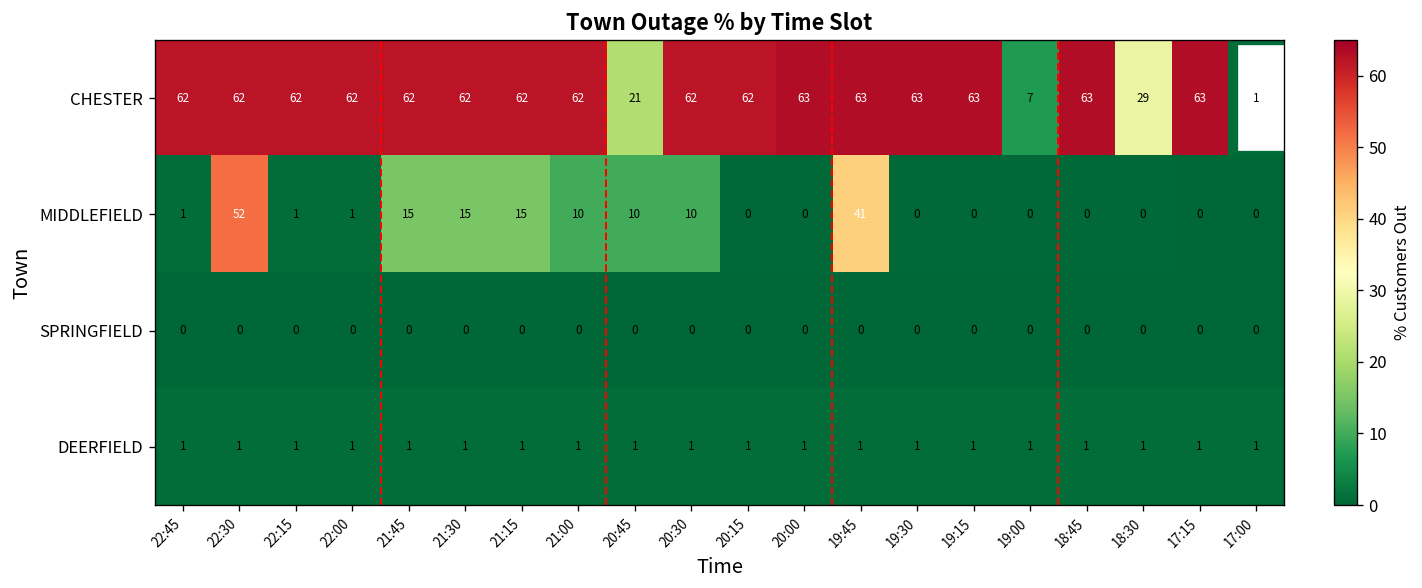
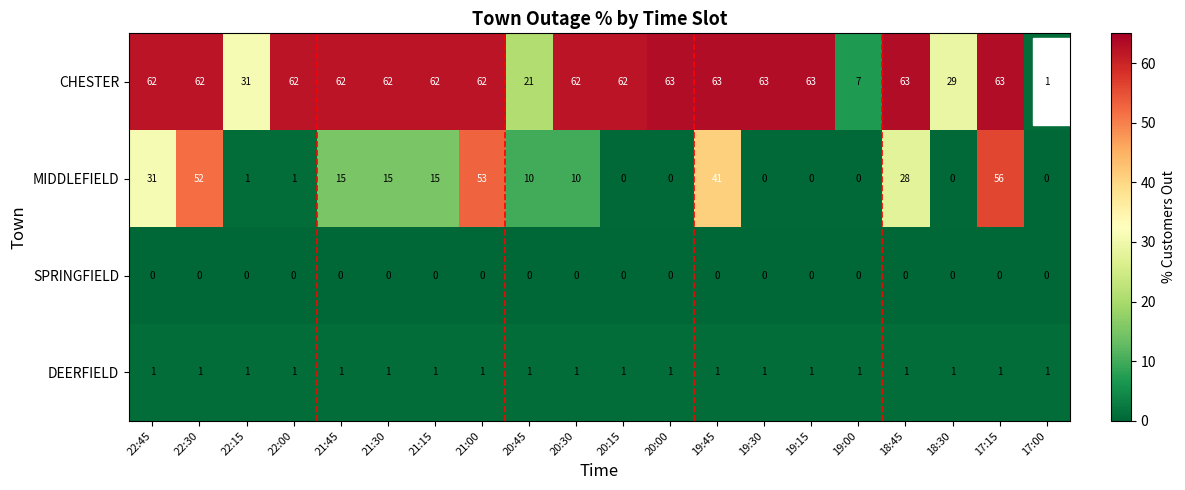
CHESTER, 22:15: 62 -> 31
MIDDLEFIELD, 22:45: 1 -> 31
MIDDLEFIELD, 21:00: 10 -> 53
MIDDLEFIELD, 18:45: 0 -> 28
MIDDLEFIELD, 17:15: 0 -> 56
